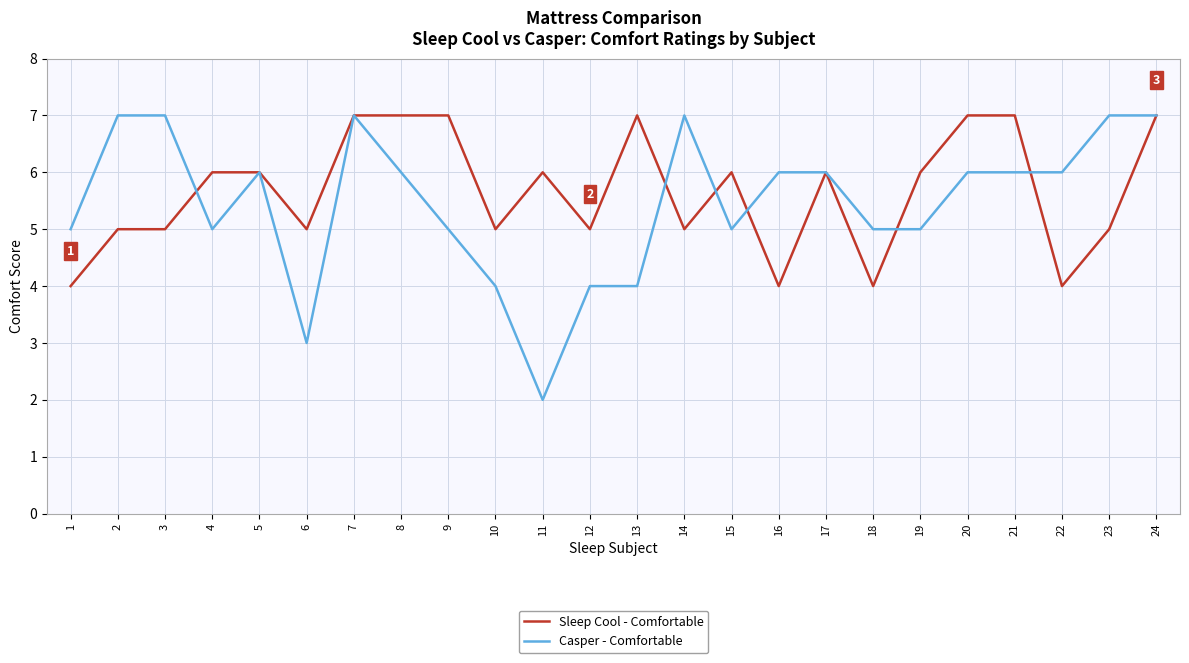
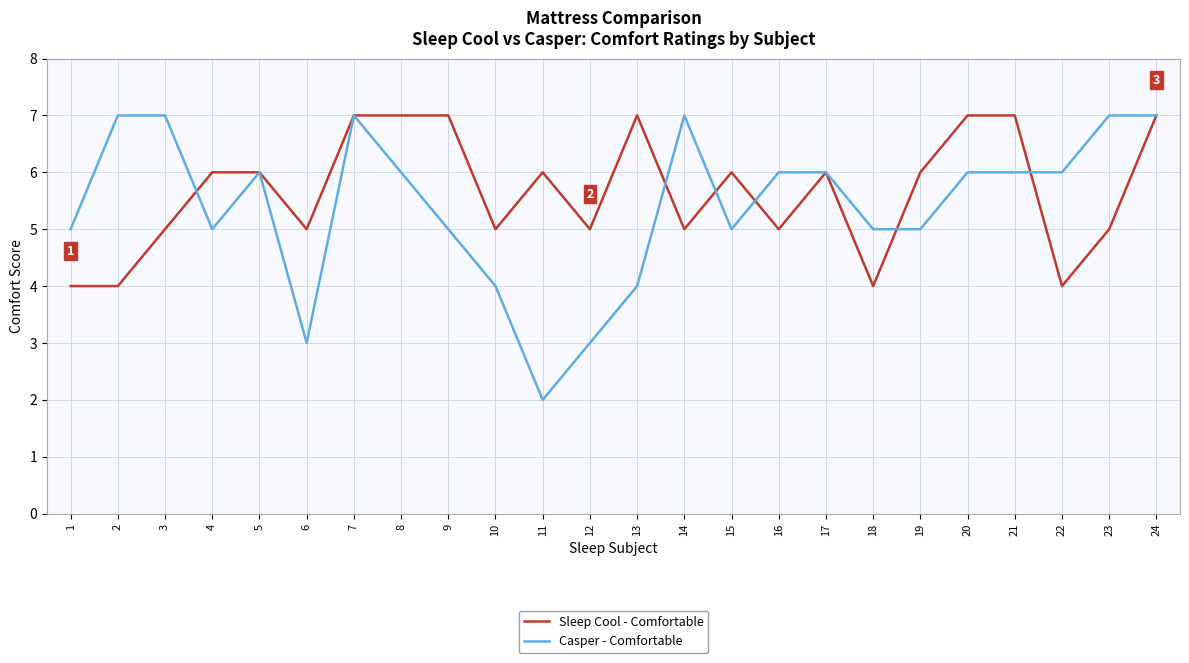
Sleep Cool - Comfortable, 2: 5 -> 4
Casper - Comfortable, 12: 4 -> 3
Sleep Cool - Comfortable, 16: 4 -> 5
